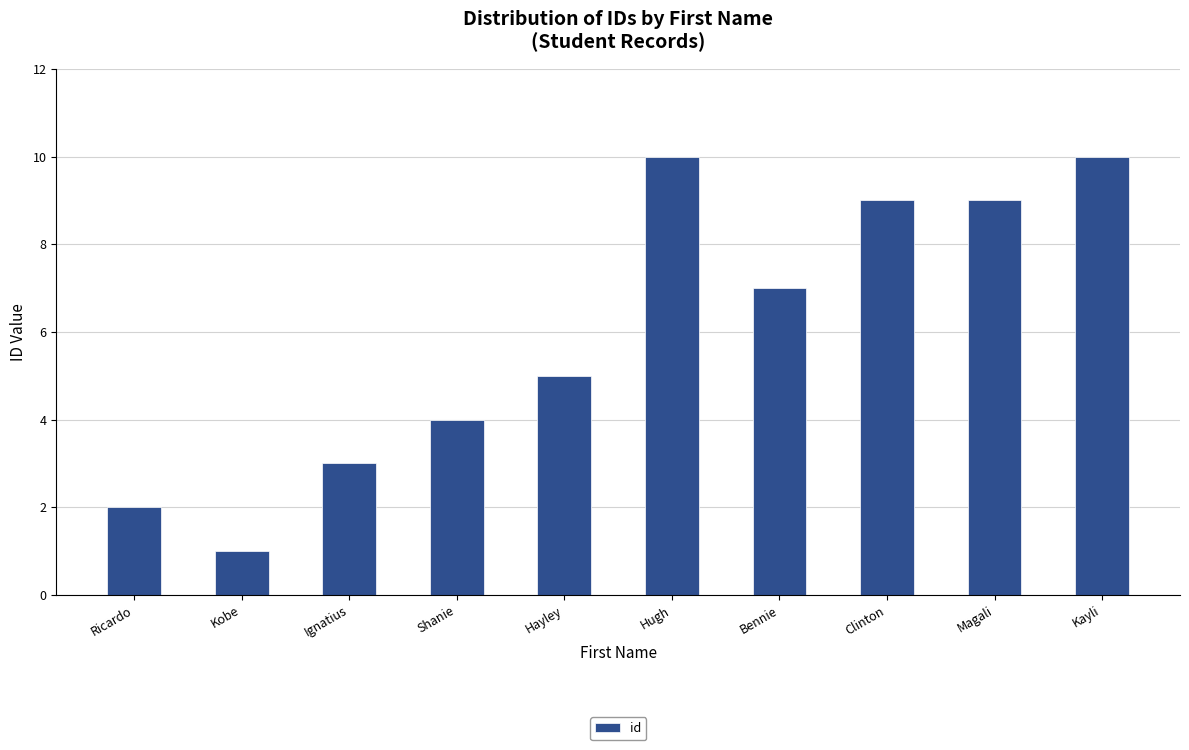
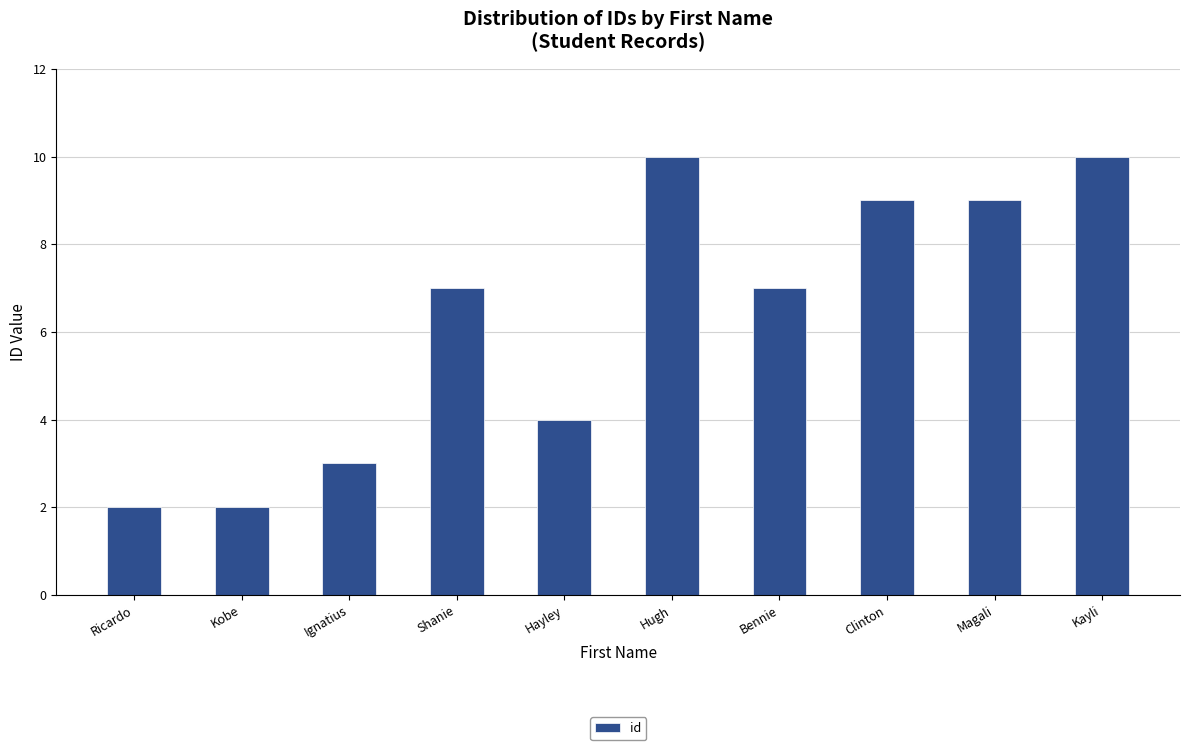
Kobe: 1 -> 2
Shanie: 4 -> 7
Hayley: 5 -> 4
